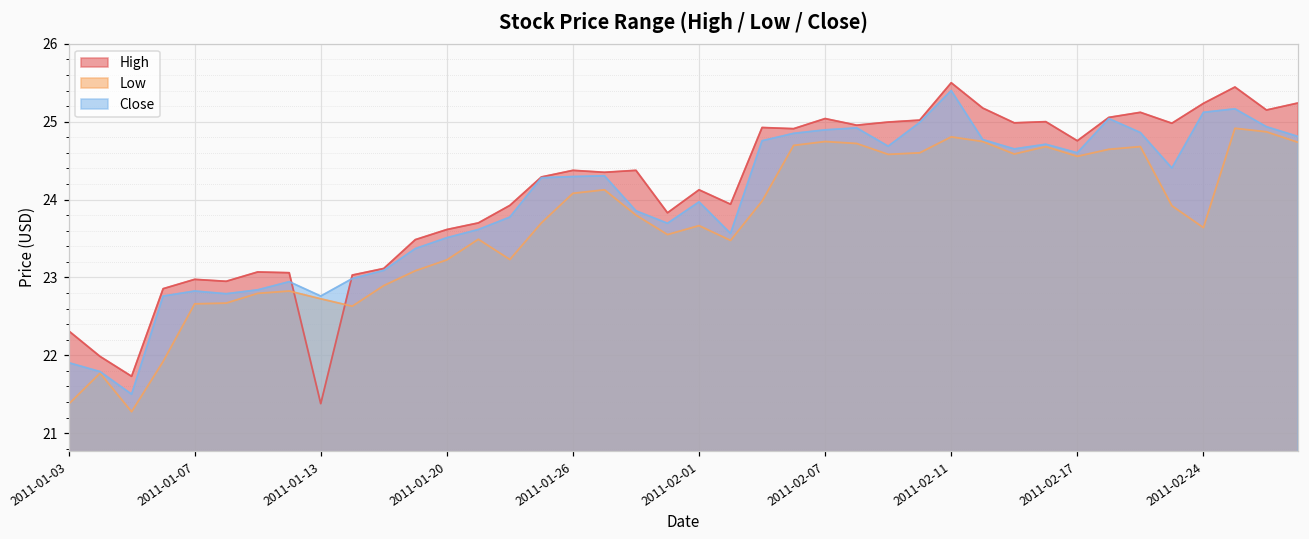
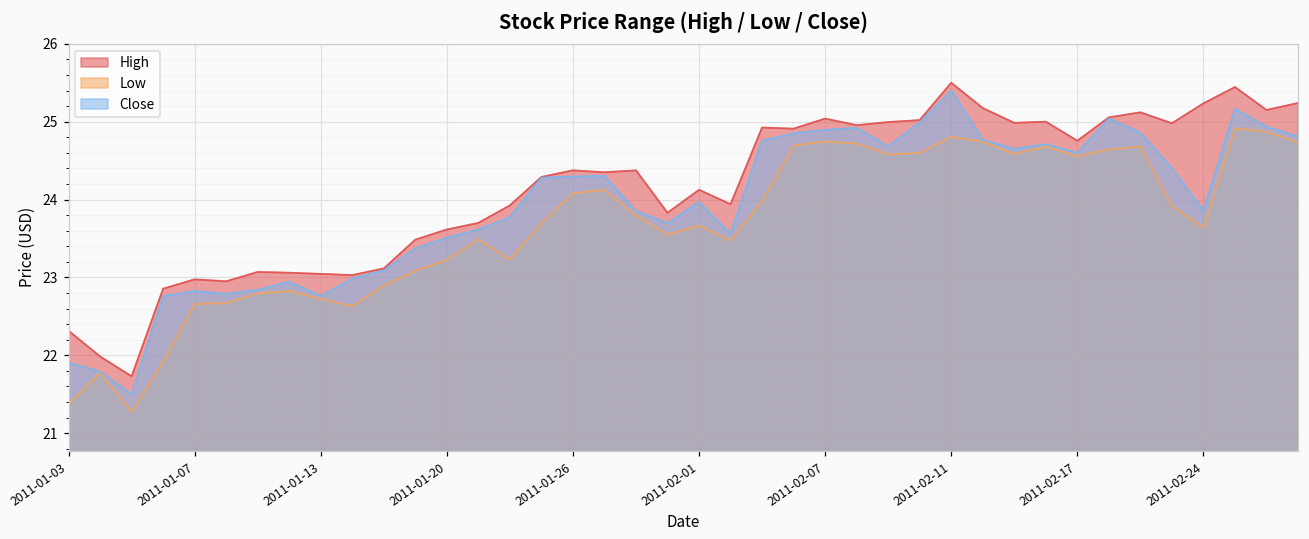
High, 2011-01-13: 21.4 -> 23.0
Close, 2011-02-24: 25.1 -> 23.9
